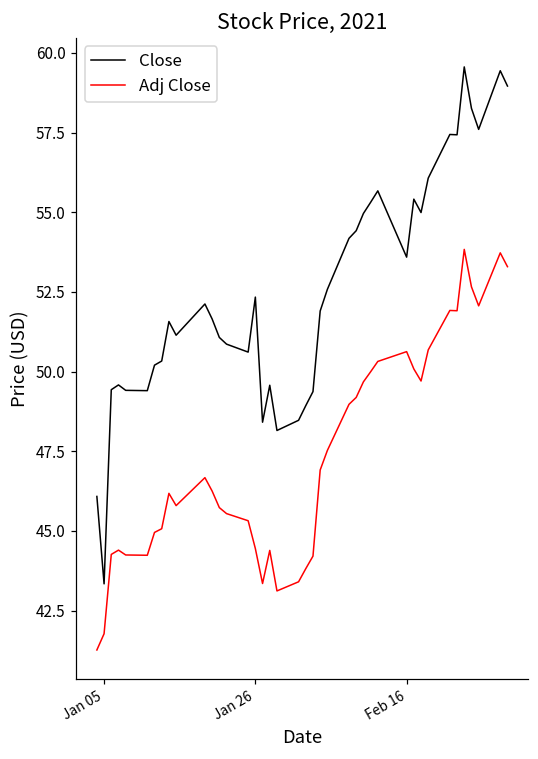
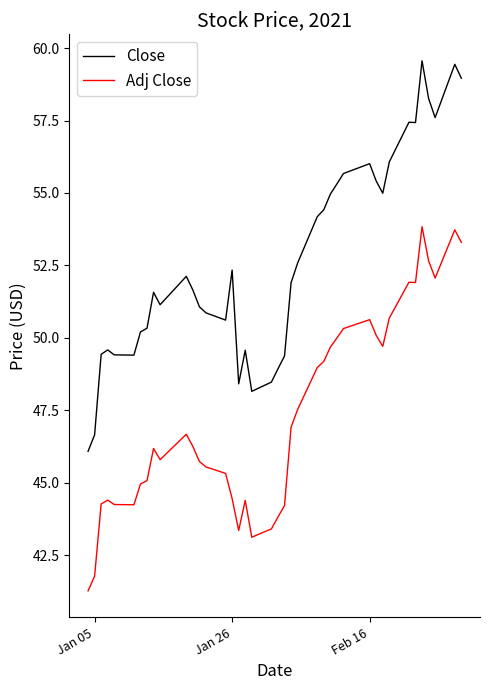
Close, Jan 05: 43.3 -> 46.7
Close, Feb 16: 53.6 -> 56.0
